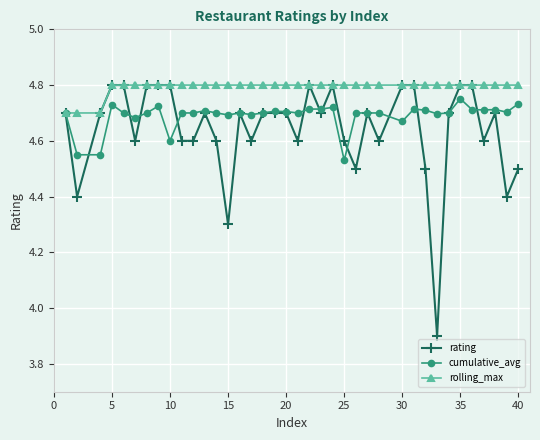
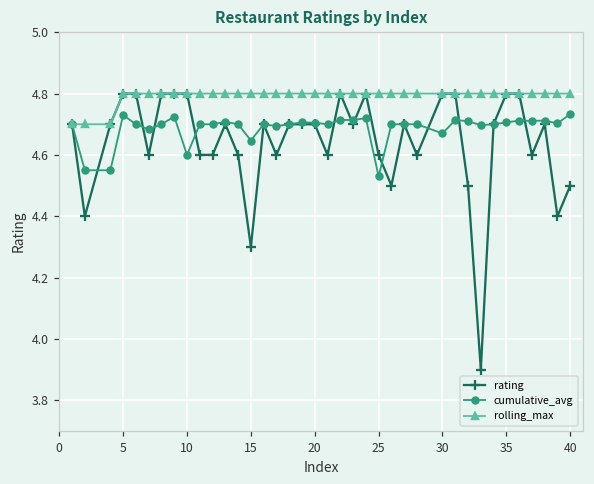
cumulative_avg, 15: 4.69 -> 4.65
cumulative_avg, 35: 4.75 -> 4.71
